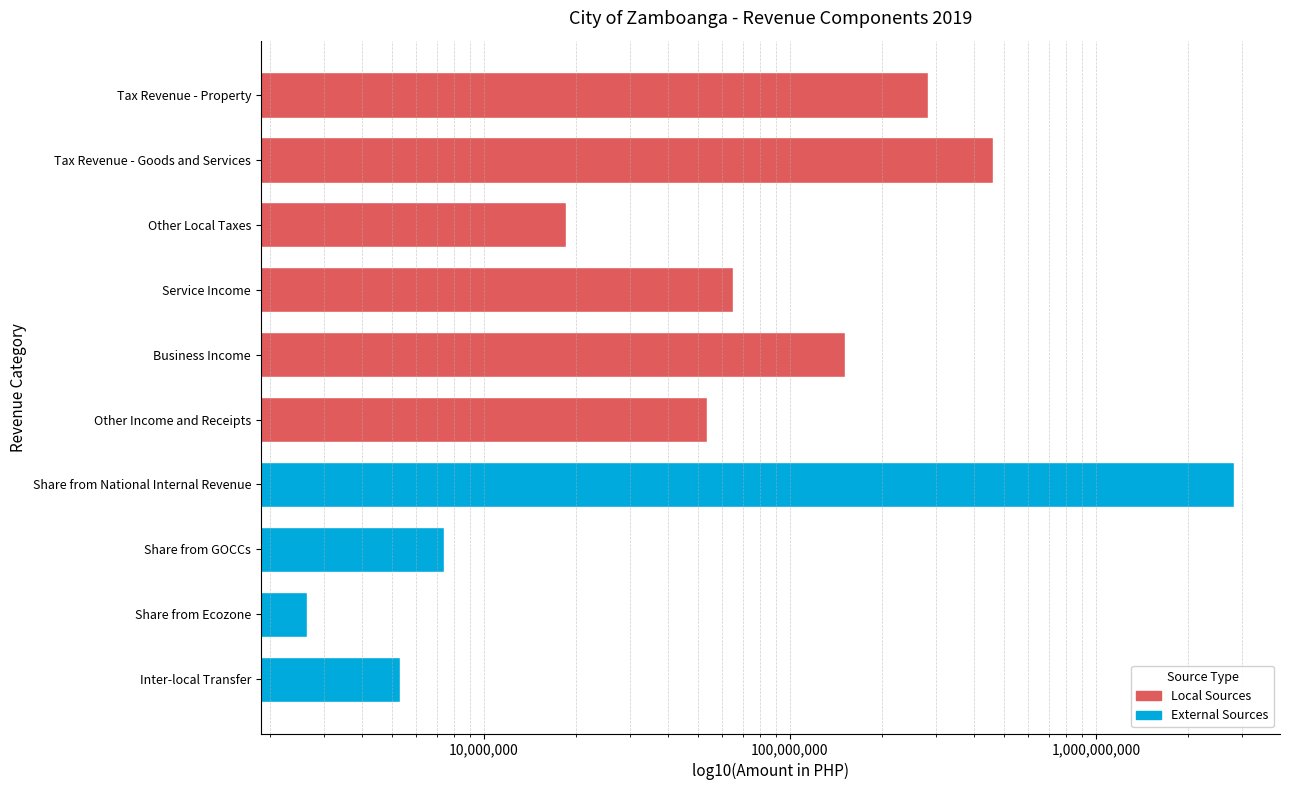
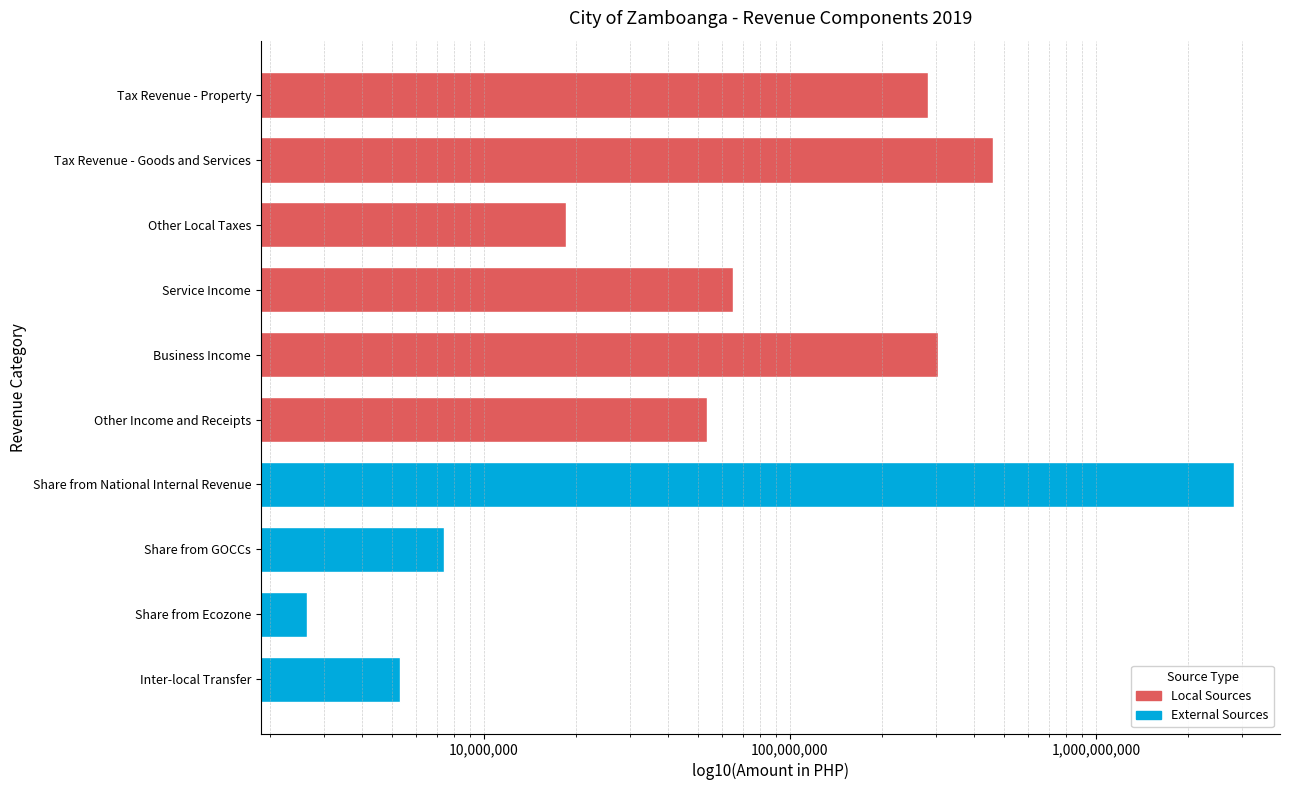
Business Income: 150,000,000 -> 310,000,000
